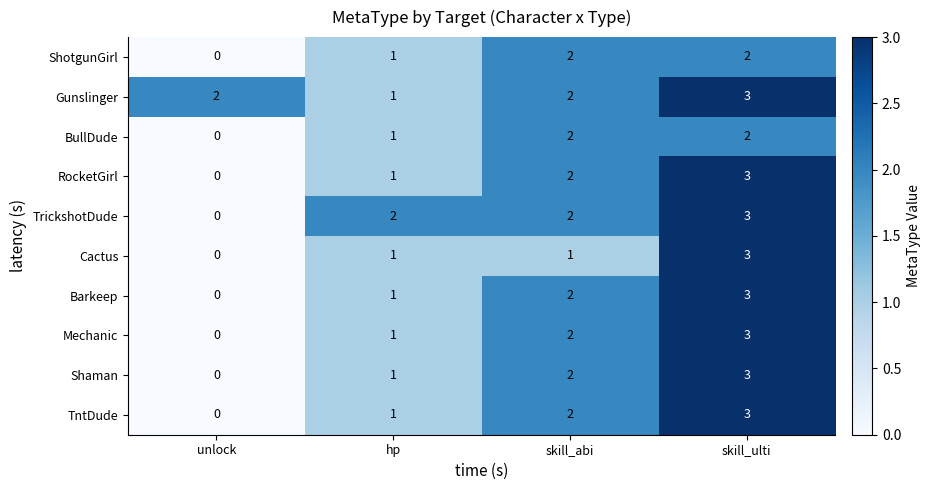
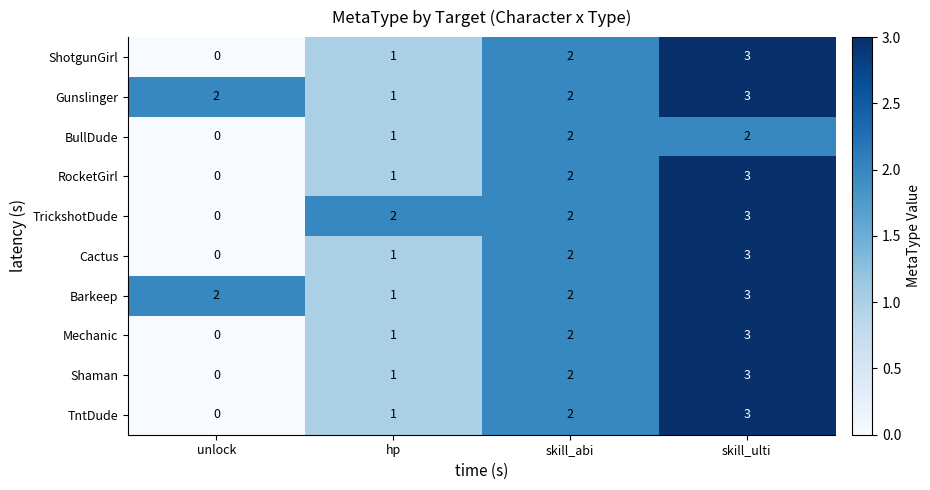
ShotgunGirl, skill_ulti: 2 -> 3
Cactus, skill_abi: 1 -> 2
Barkeep, unlock: 0 -> 2
